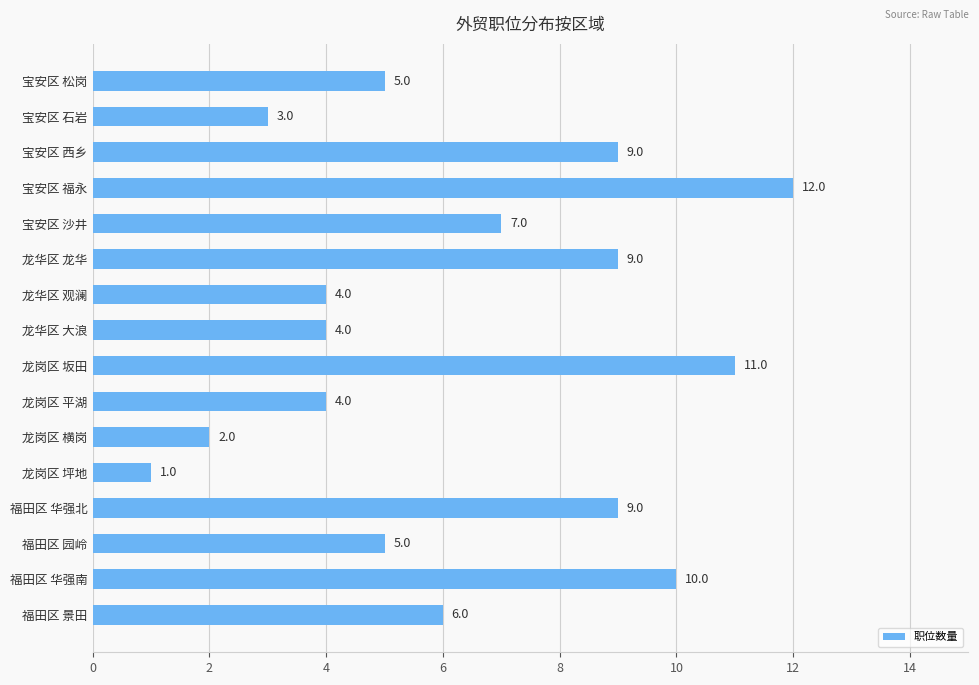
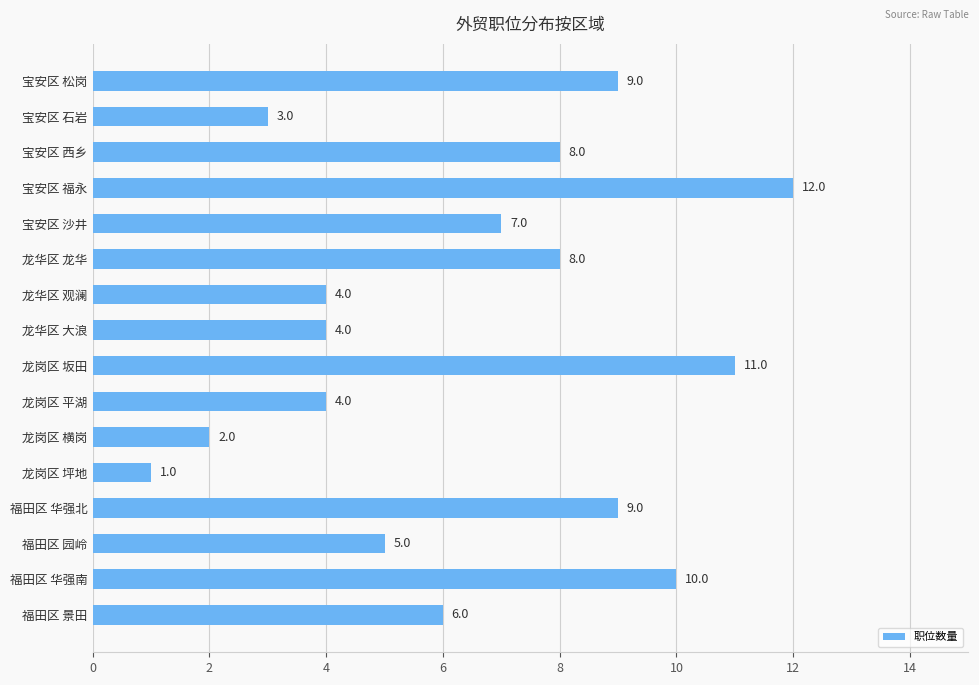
宝安区 松岗: 5.0 -> 9.0
宝安区 西乡: 9.0 -> 8.0
龙华区 龙华: 9.0 -> 8.0
